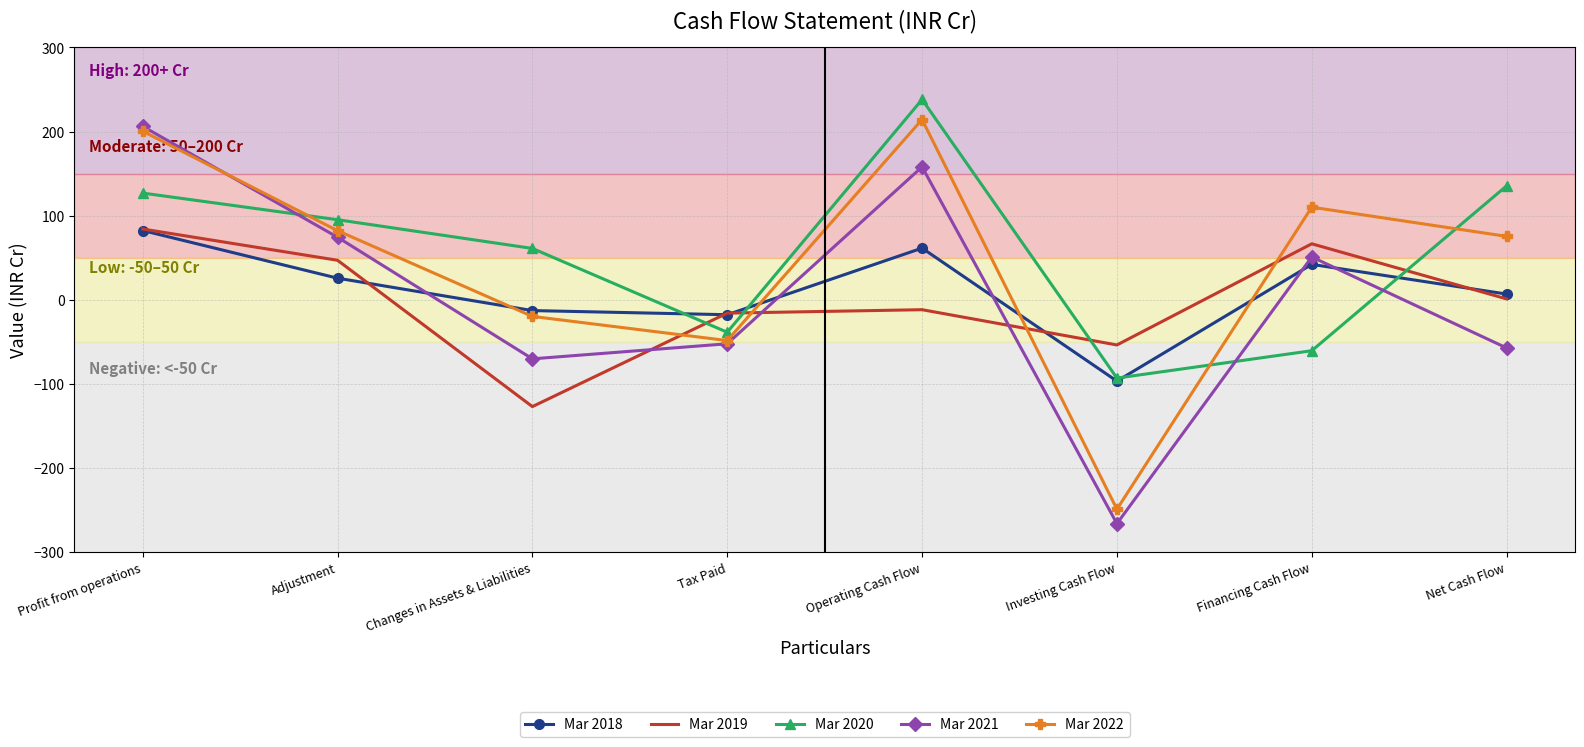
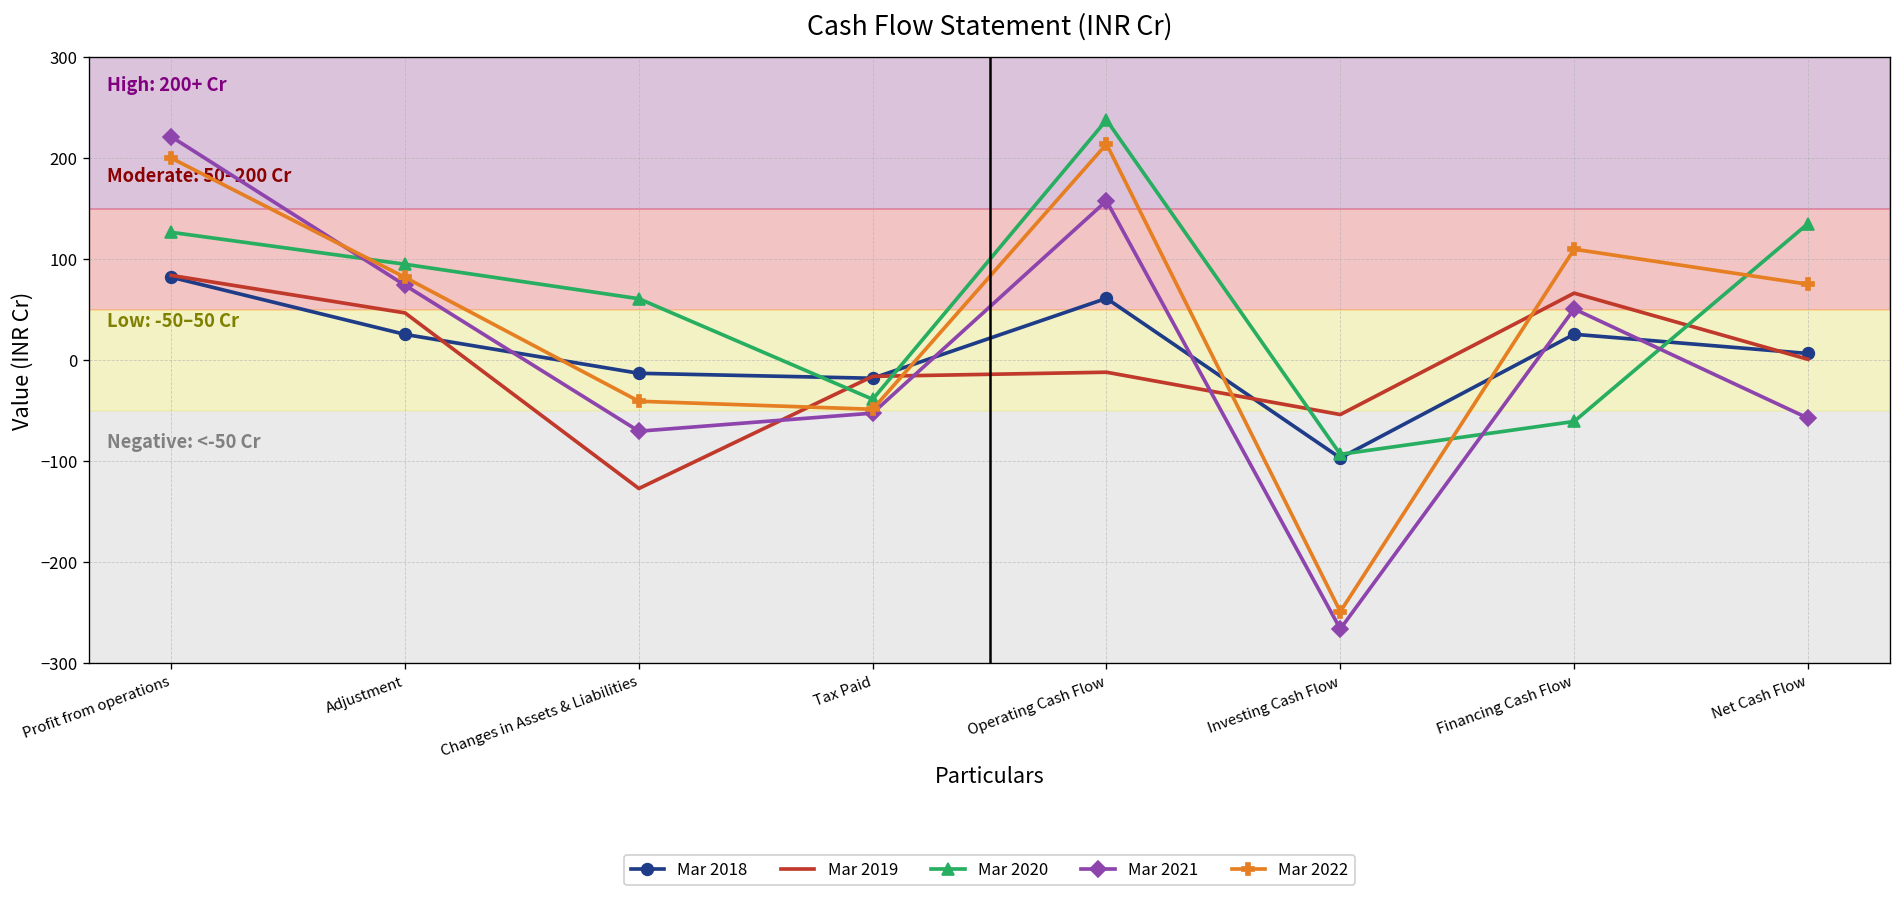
Mar 2021, Profit from operations: 210 -> 220
Mar 2022, Changes in Assets & Liabilities: -20 -> -40
Mar 2018, Financing Cash Flow: 40 -> 30
